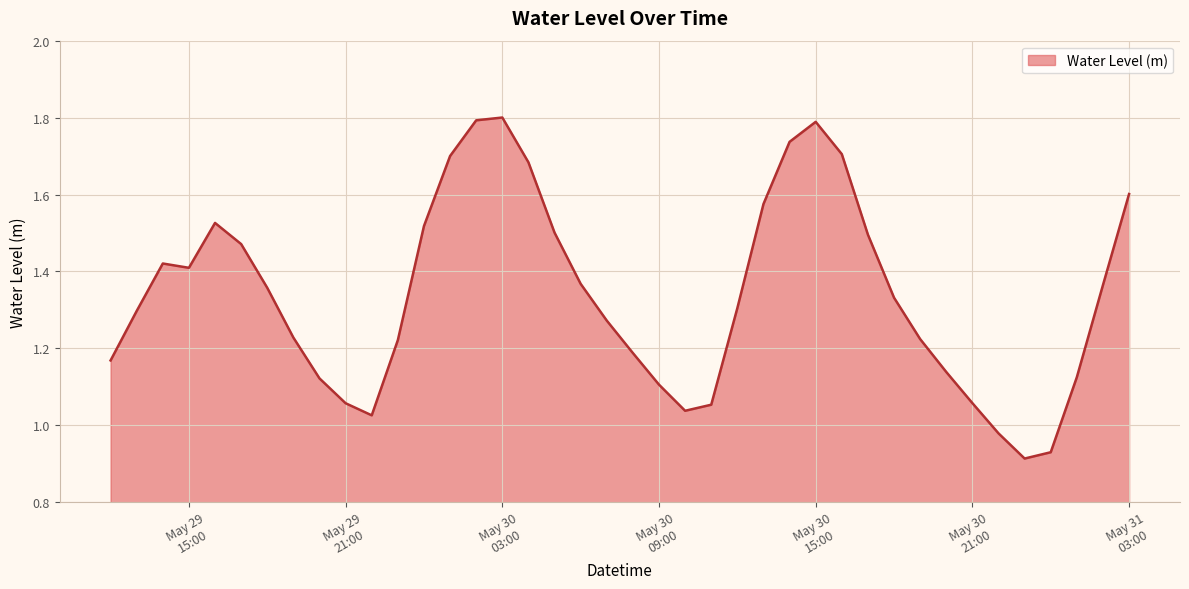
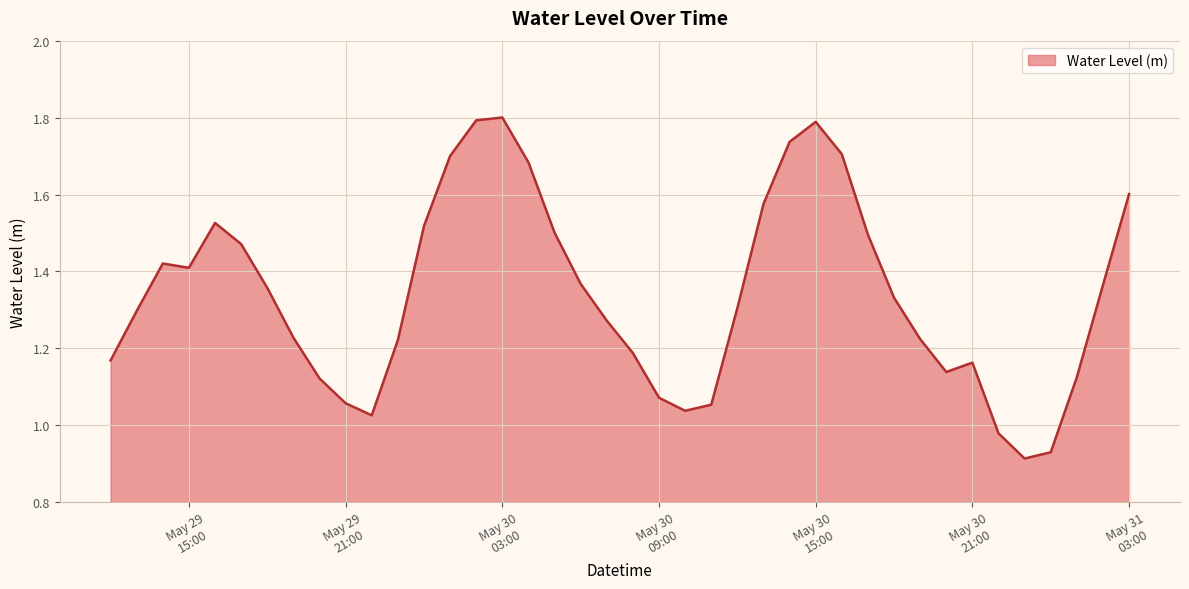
May 30 09:00: 1.11 -> 1.07
May 30 21:00: 1.06 -> 1.16
